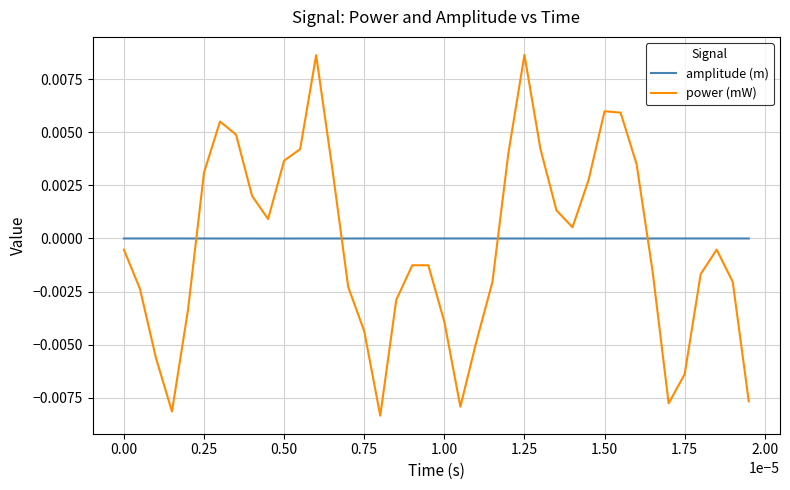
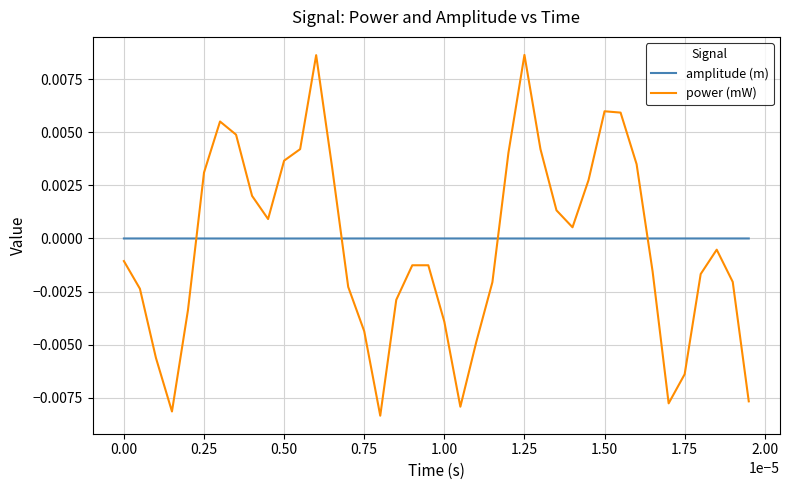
power (mW), 0.00: -0.0005 -> -0.0011
